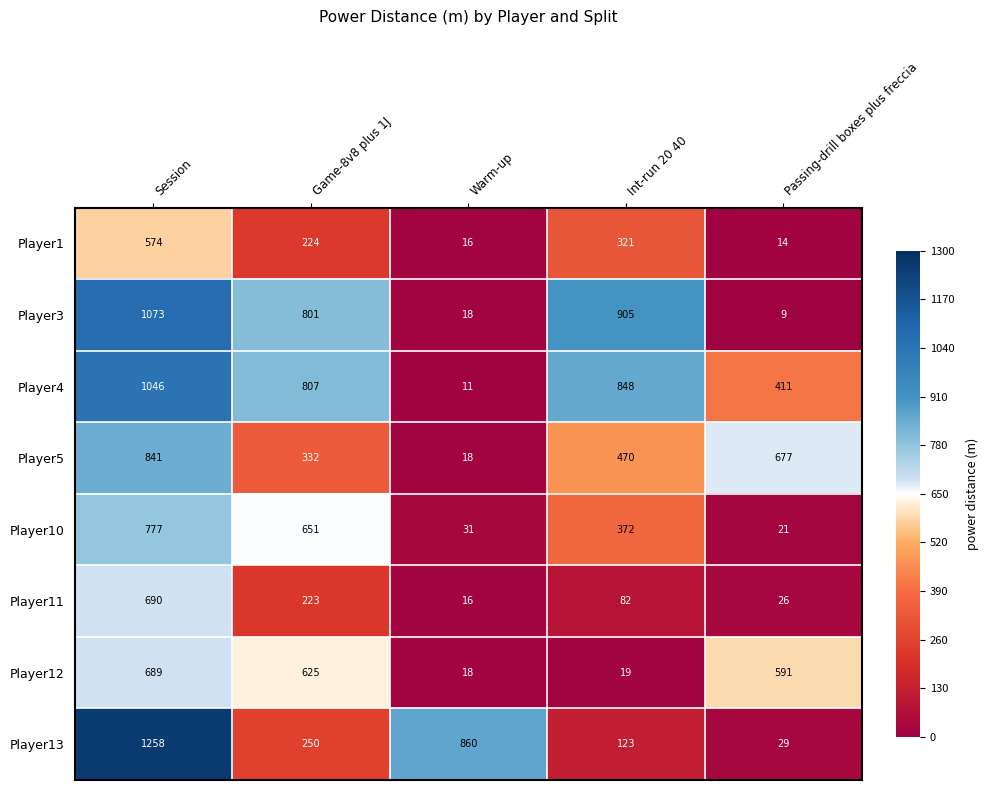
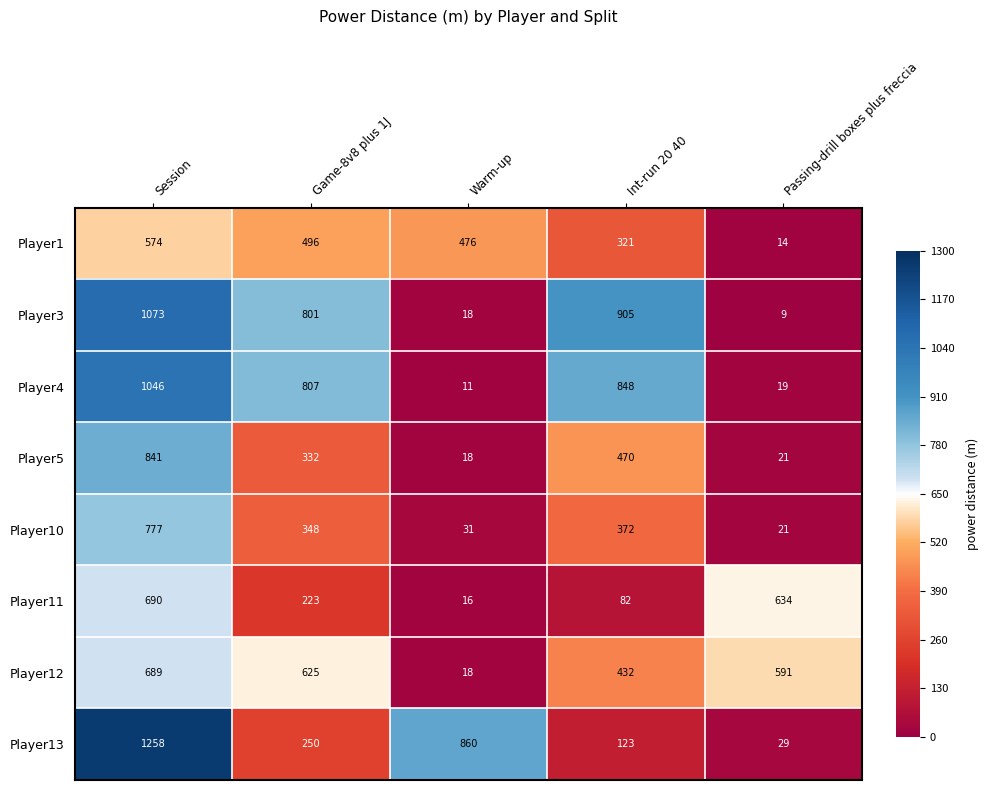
Player1, Game-8v8 plus 1J: 224 -> 496
Player1, Warm-up: 16 -> 476
Player4, Passing-drill boxes plus freccia: 411 -> 19
Player5, Passing-drill boxes plus freccia: 677 -> 21
Player10, Game-8v8 plus 1J: 651 -> 348
Player11, Passing-drill boxes plus freccia: 26 -> 634
Player12, Int-run 20 40: 19 -> 432
